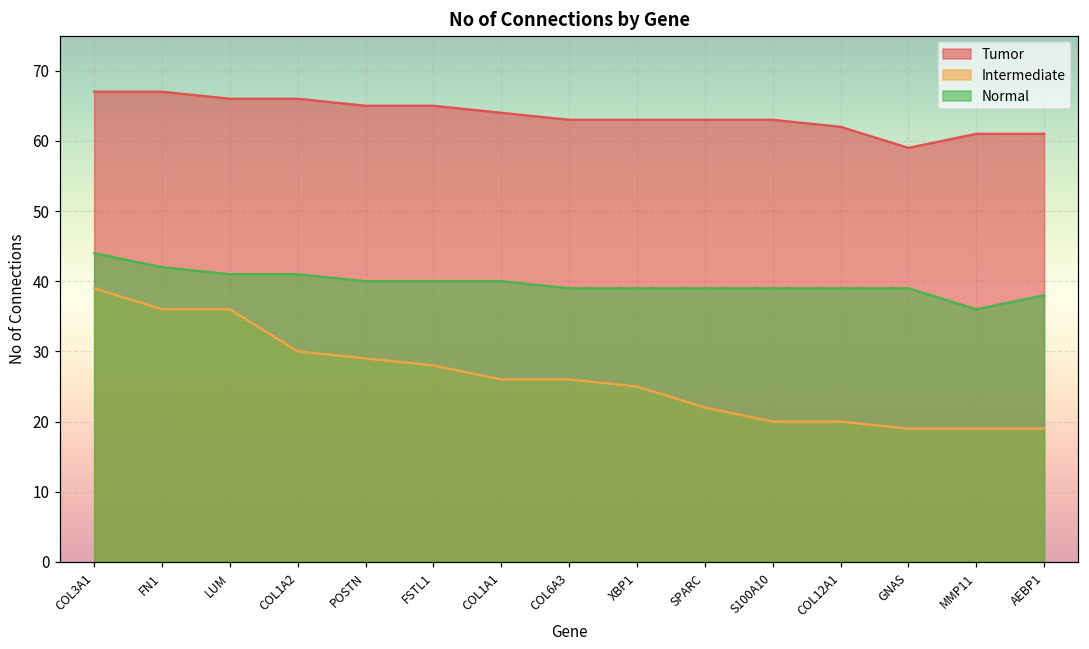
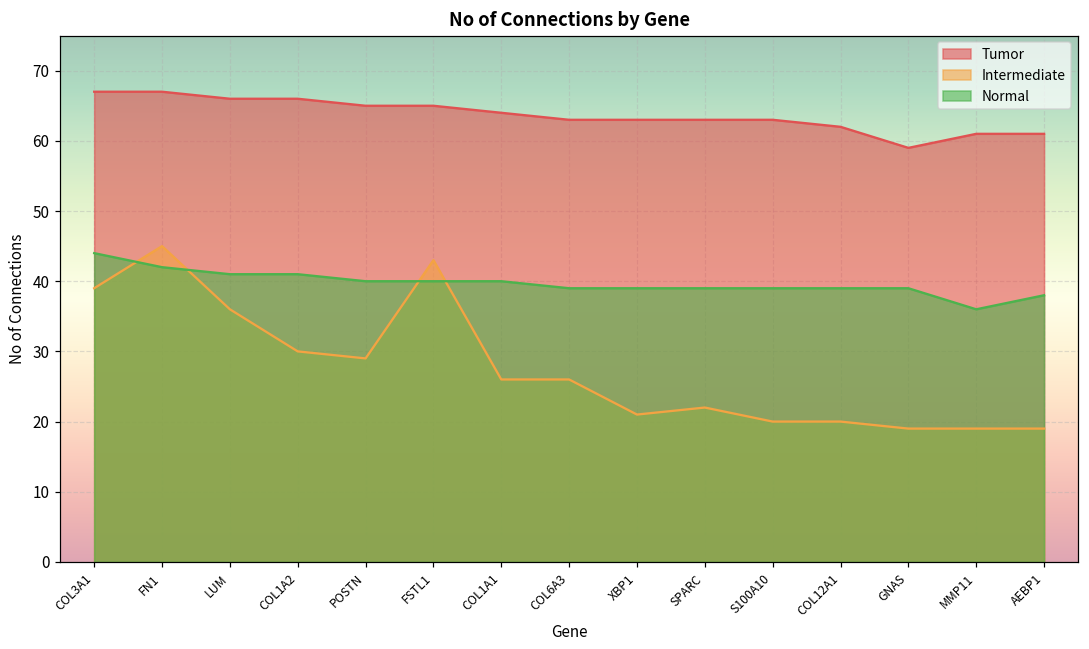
Intermediate, FN1: 36 -> 45
Intermediate, FSTL1: 28 -> 43
Intermediate, XBP1: 25 -> 21
